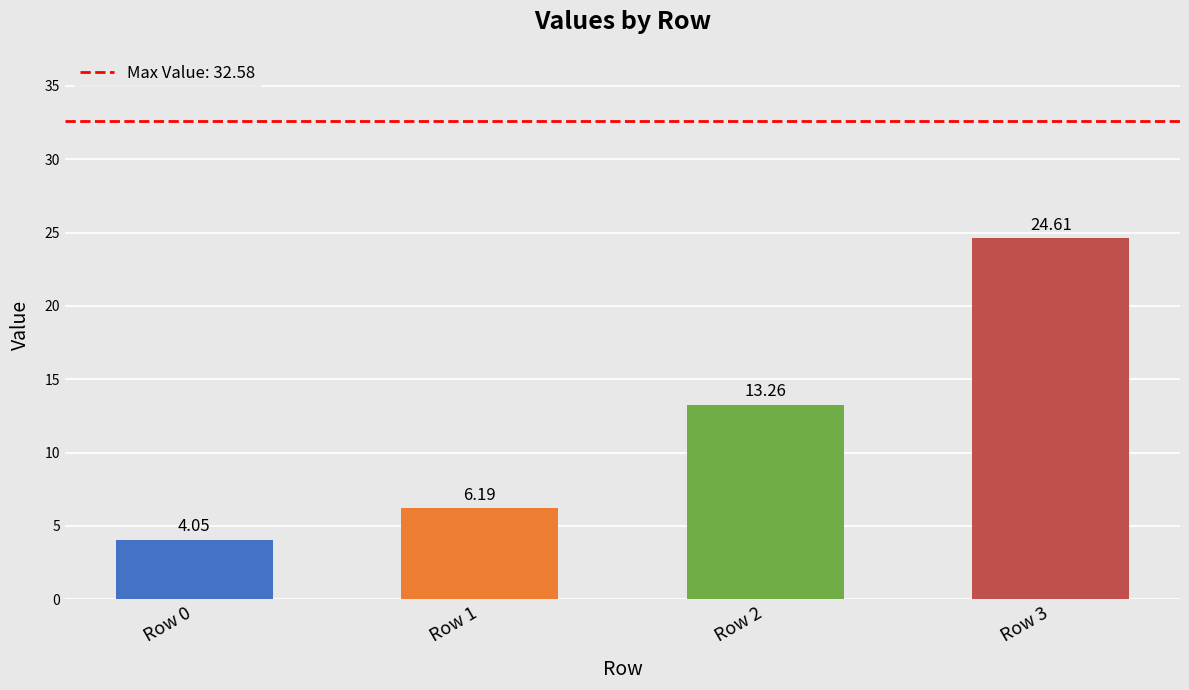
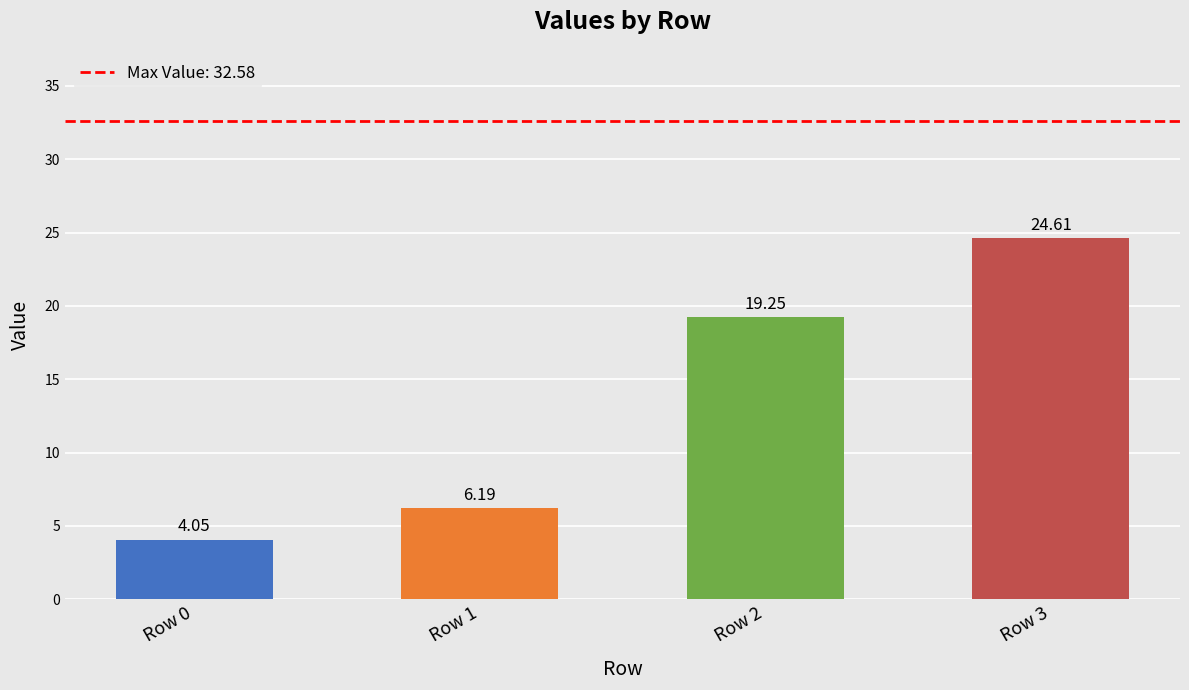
Row 2: 13.26 -> 19.25
